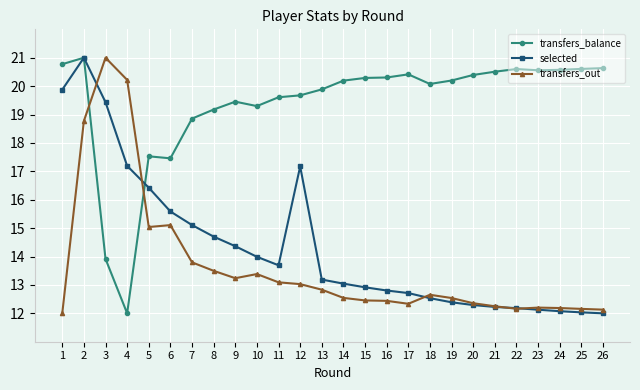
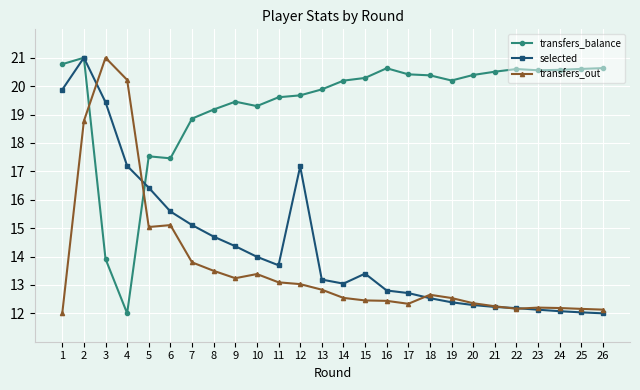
selected, 15: 12.9 -> 13.4
transfers_balance, 16: 20.3 -> 20.6
transfers_balance, 18: 20.1 -> 20.4
